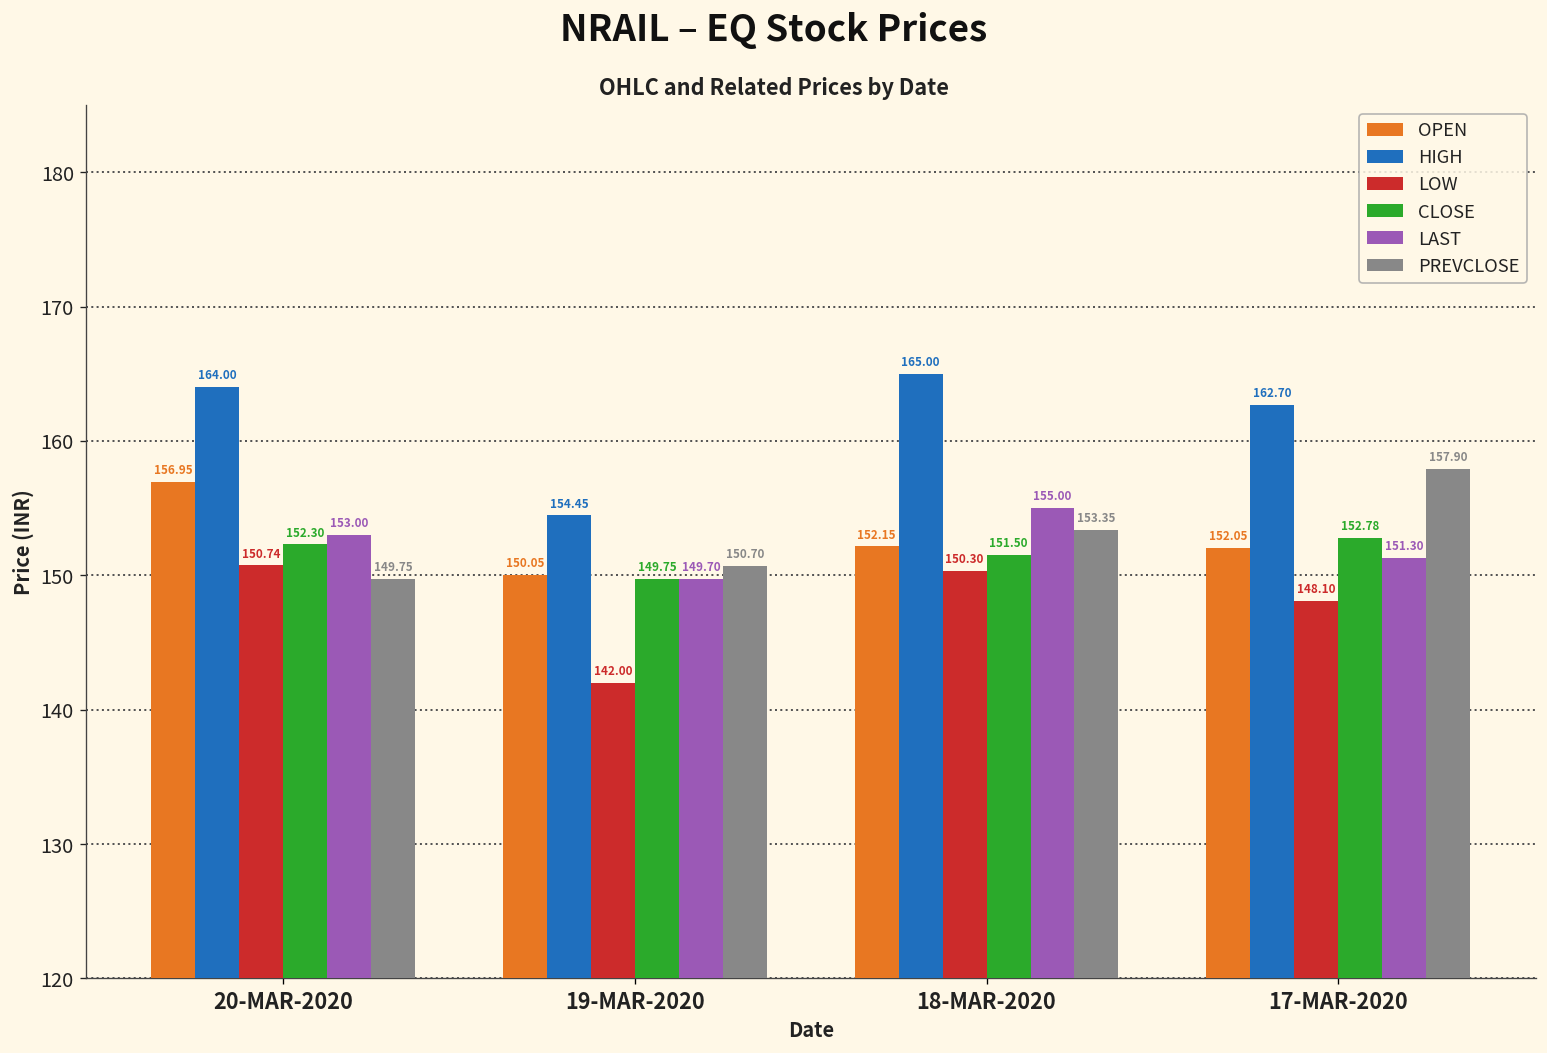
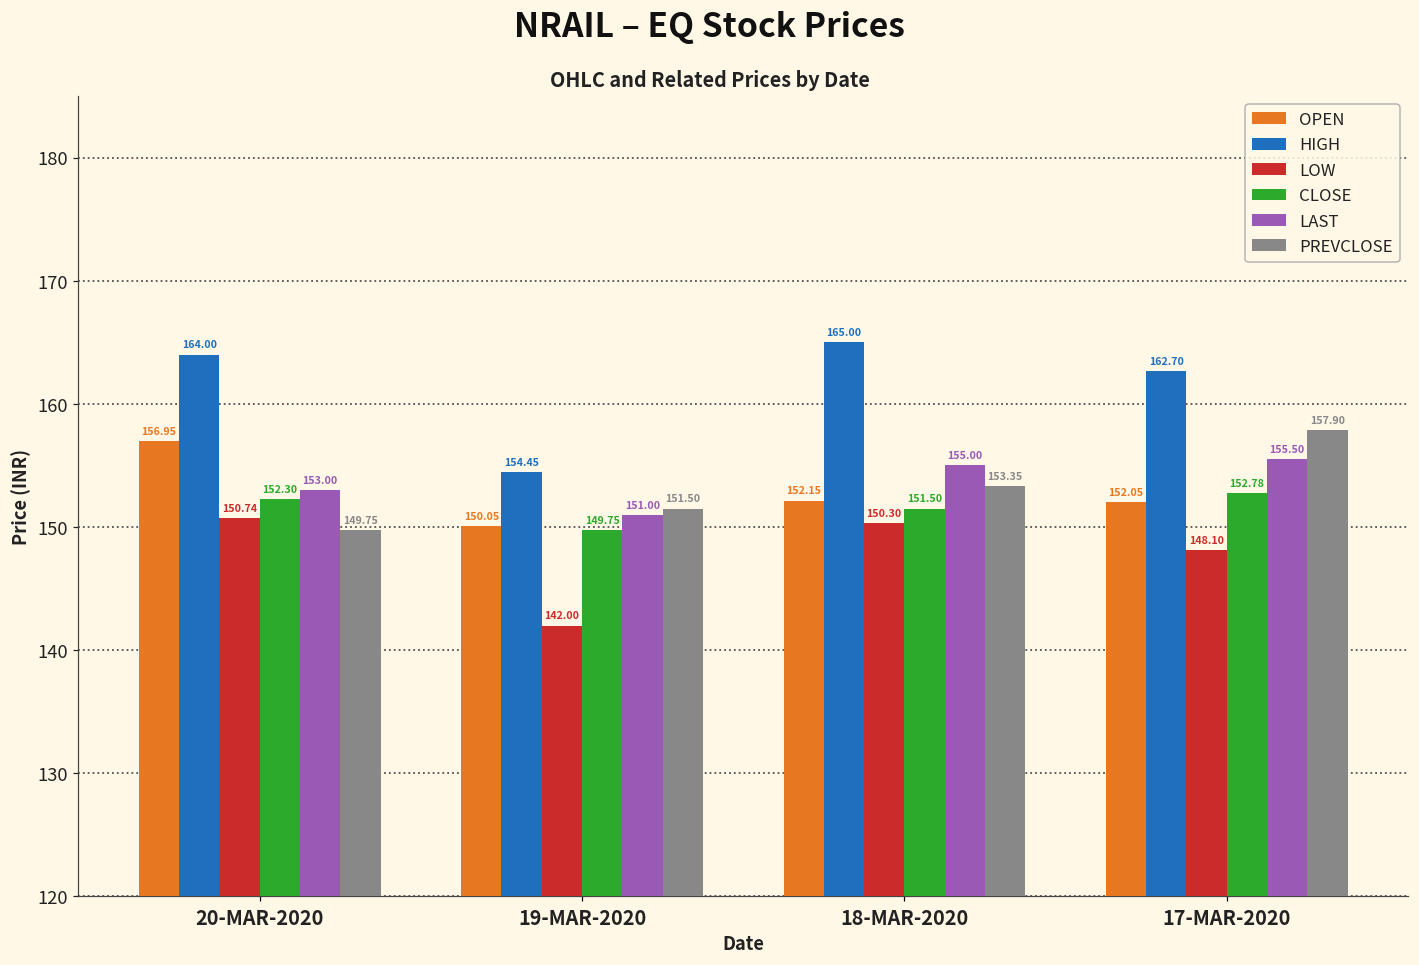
LAST, 19-MAR-2020: 149.70 -> 151.00
PREVCLOSE, 19-MAR-2020: 150.70 -> 151.50
LAST, 17-MAR-2020: 151.30 -> 155.50
